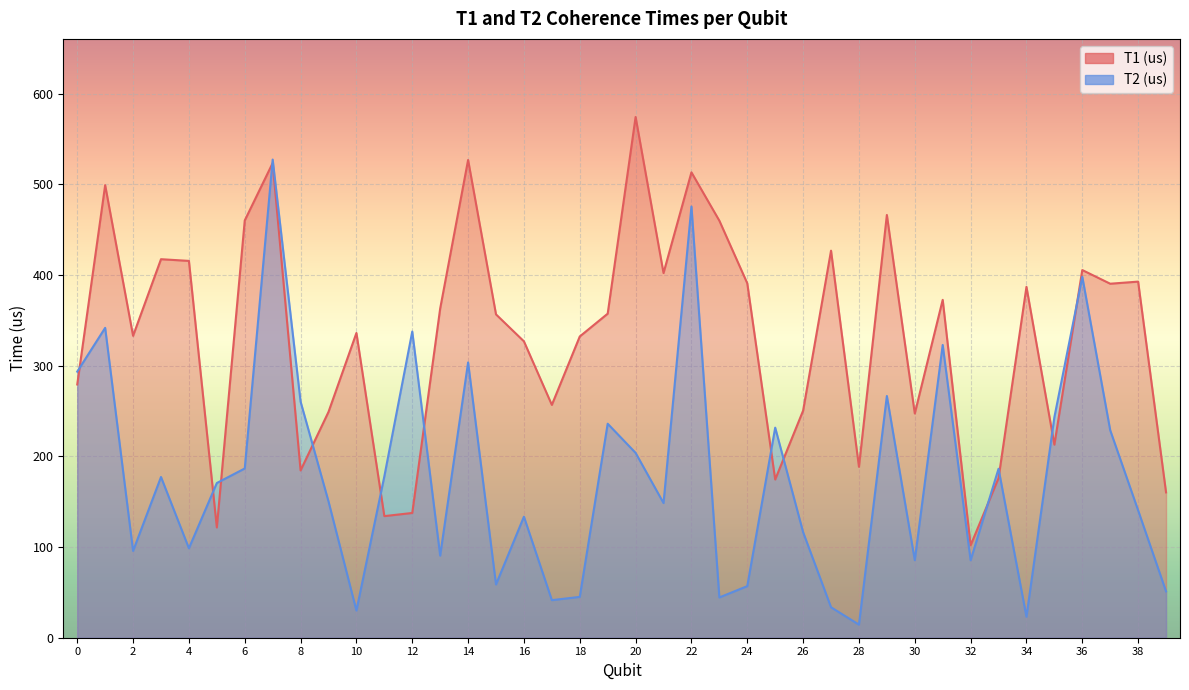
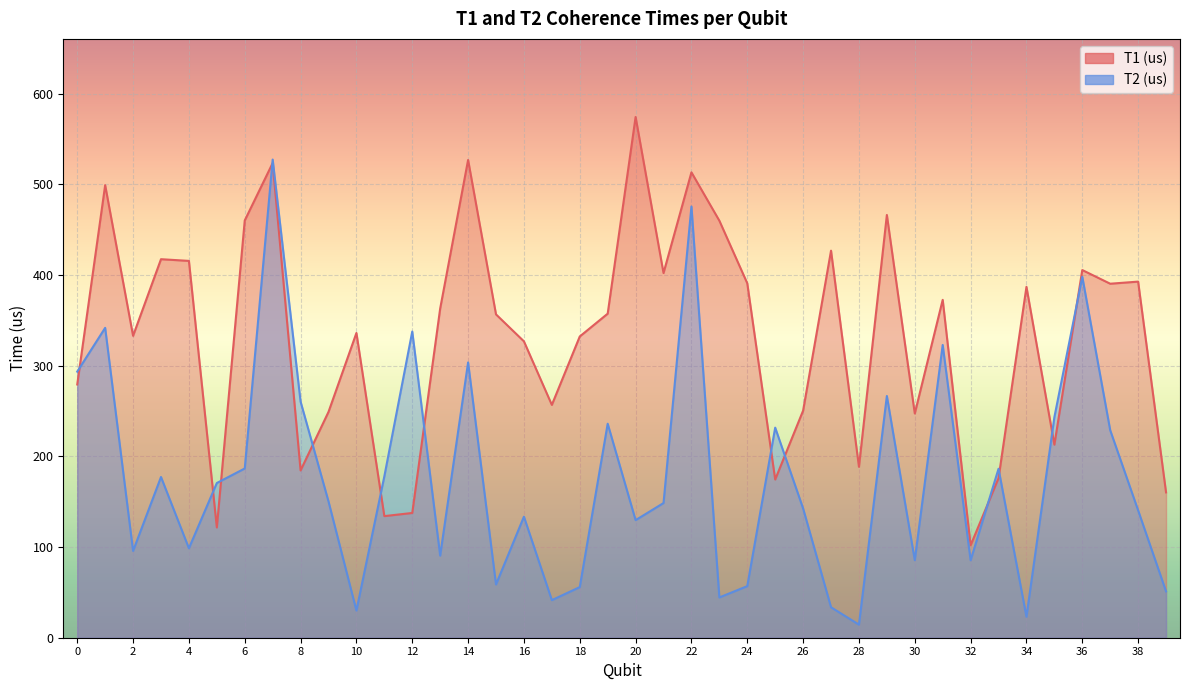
T2 (us), 18: 50 -> 60
T2 (us), 20: 200 -> 130
T2 (us), 26: 120 -> 140
